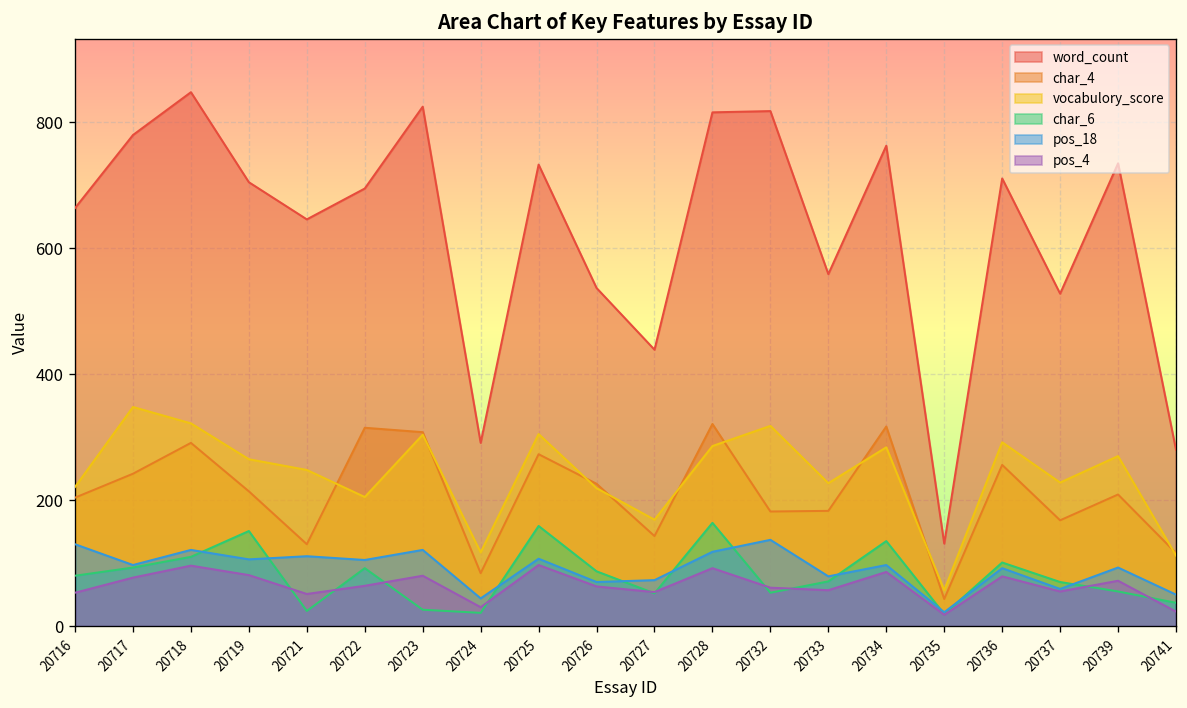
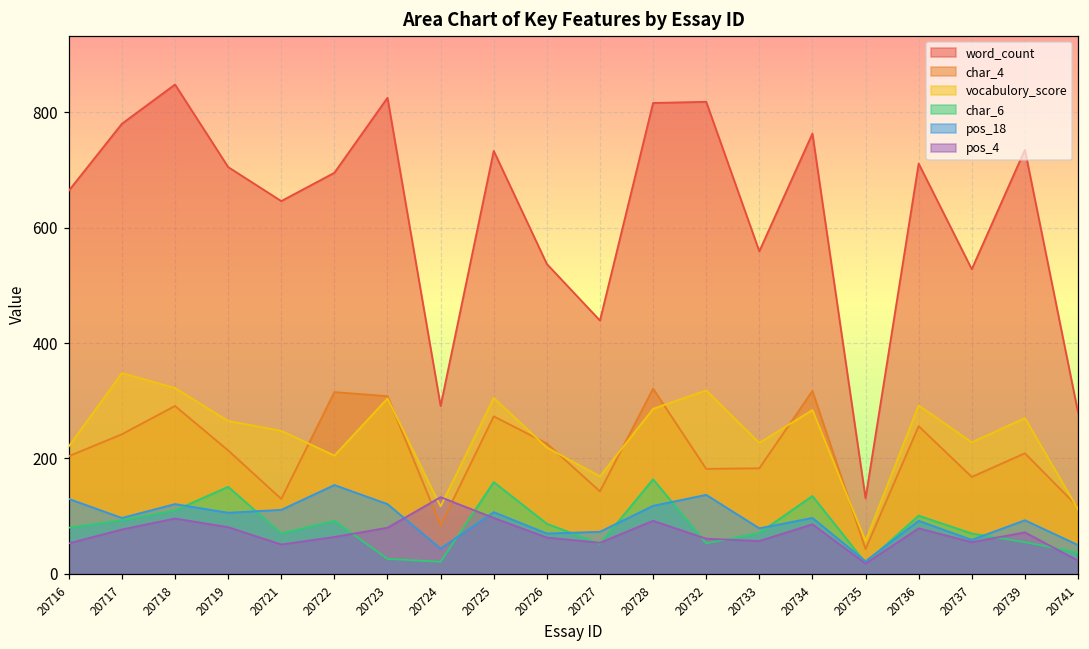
char_6, 20721: 20 -> 70
pos_18, 20722: 110 -> 150
pos_4, 20724: 30 -> 130
